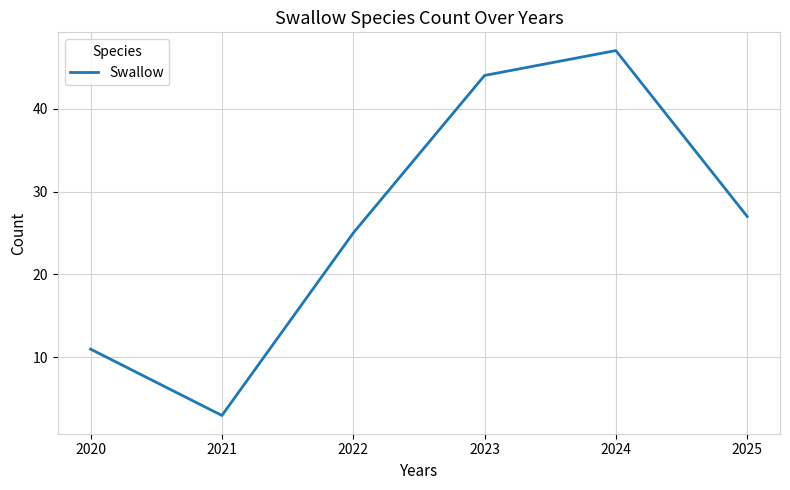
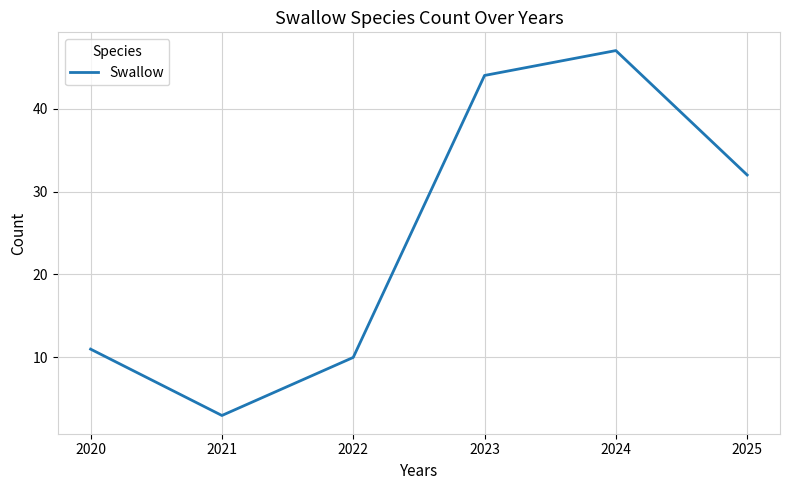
2022: 25 -> 10
2025: 27 -> 32
